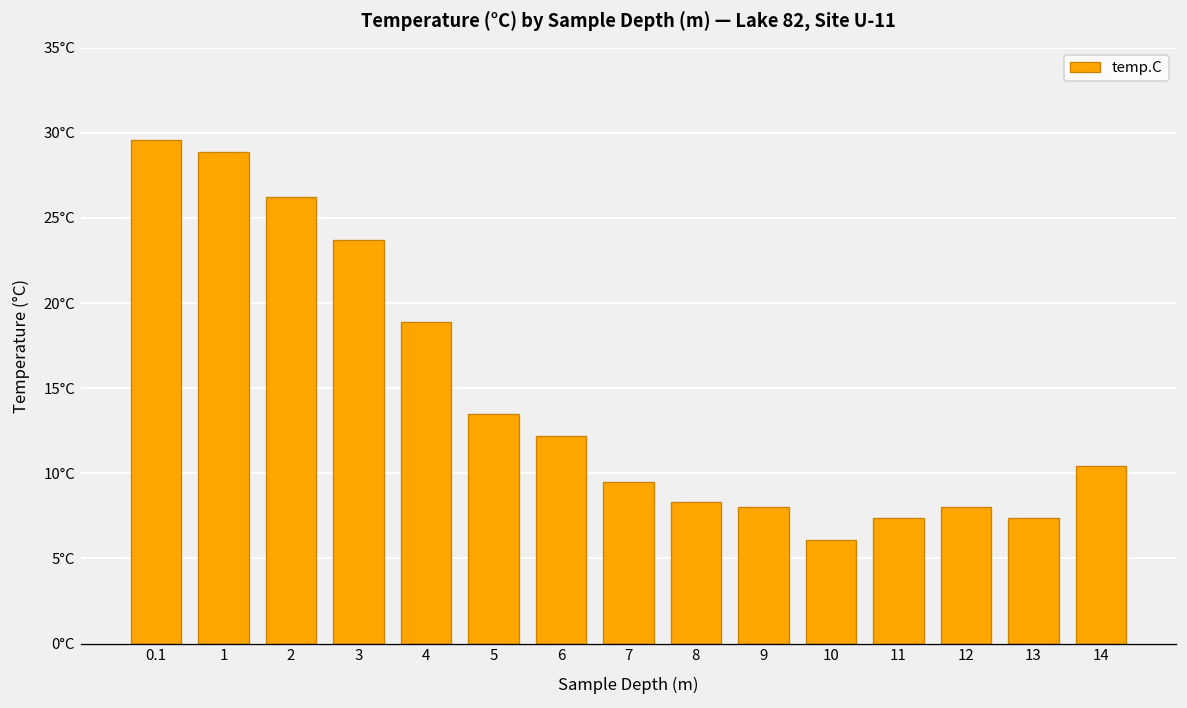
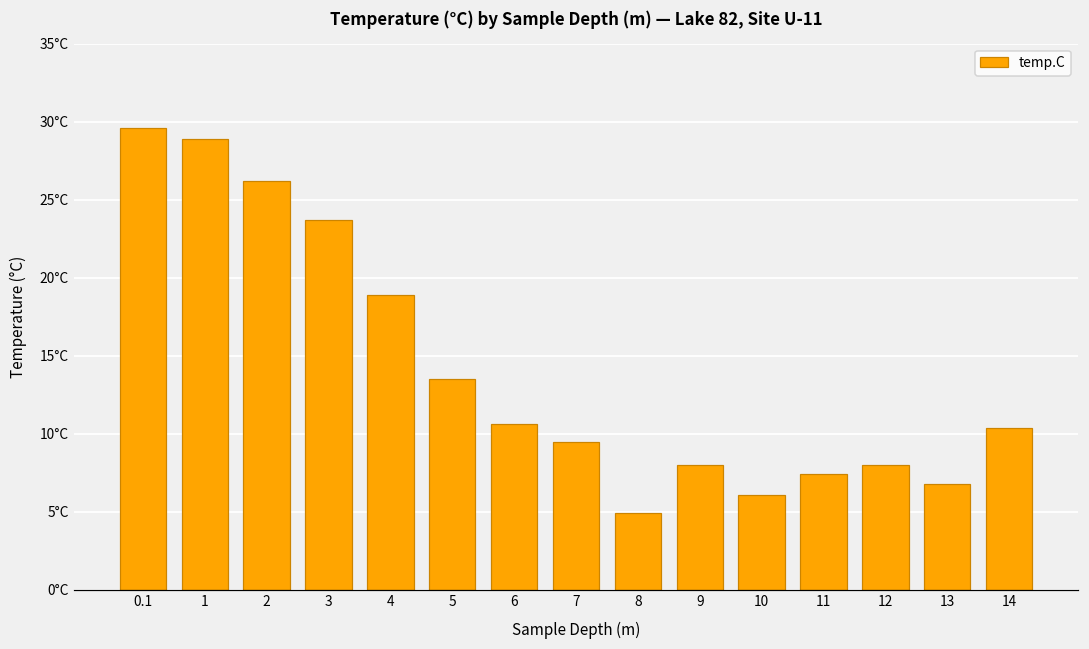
6: 12.2°C -> 10.6°C
8: 8.3°C -> 4.9°C
13: 7.4°C -> 6.8°C
